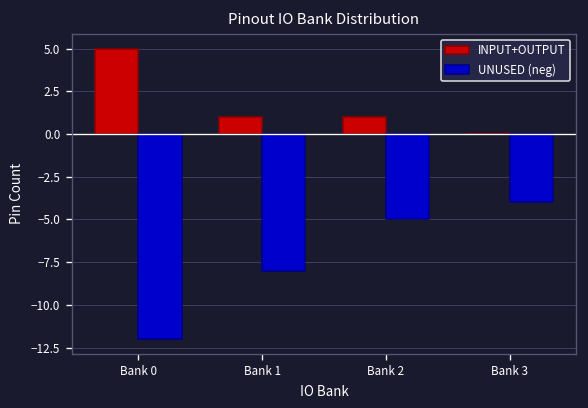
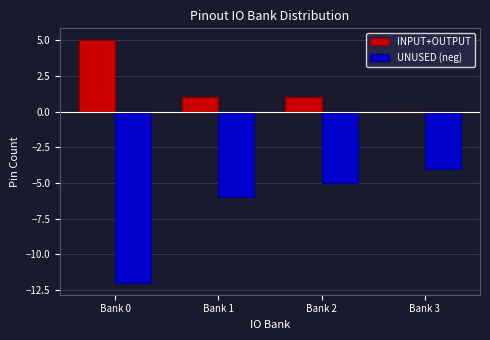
UNUSED (neg), Bank 1: -8.0 -> -6.0
